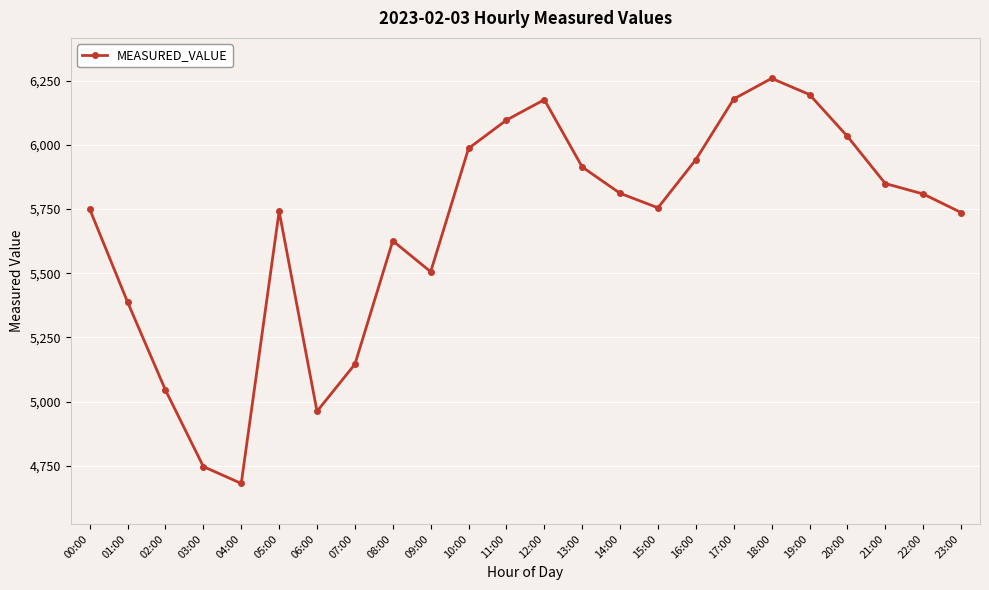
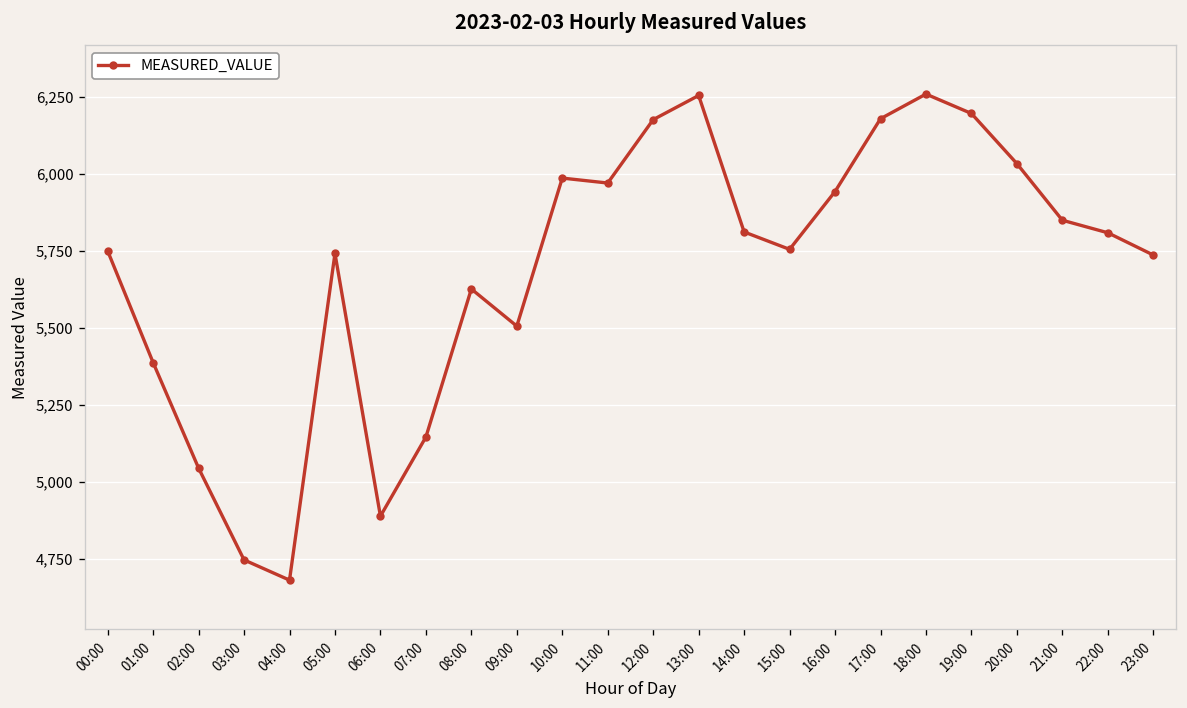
06:00: 4,960 -> 4,890
11:00: 6,100 -> 5,970
13:00: 5,910 -> 6,250
